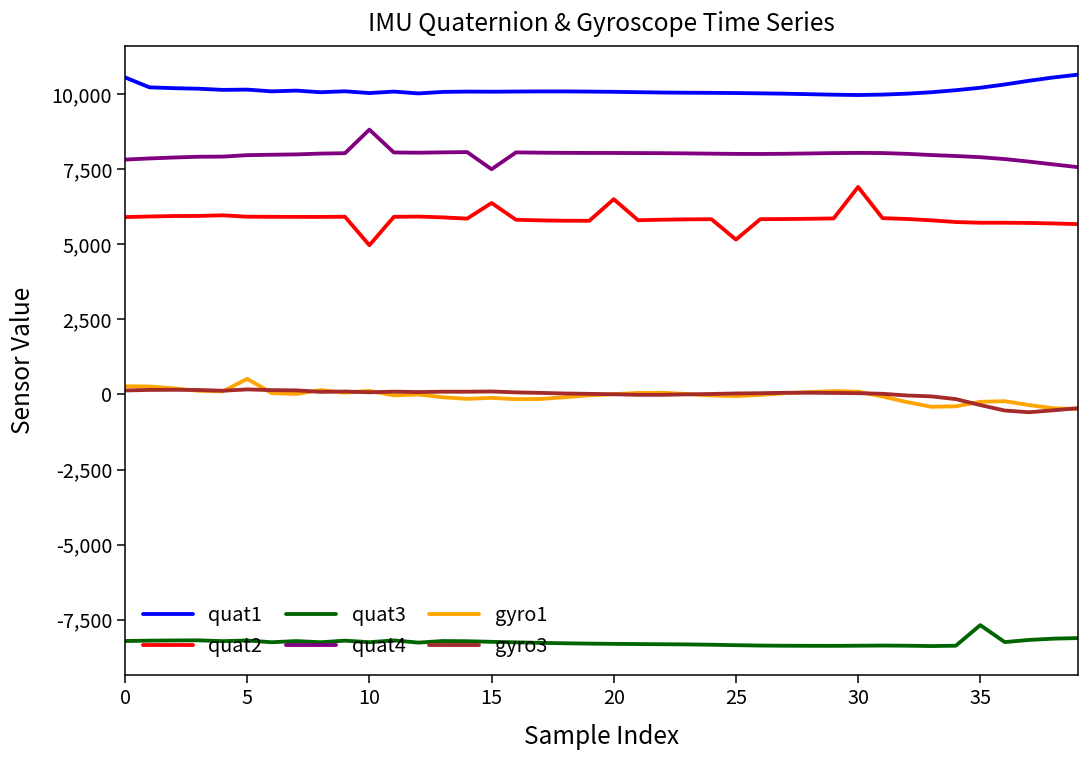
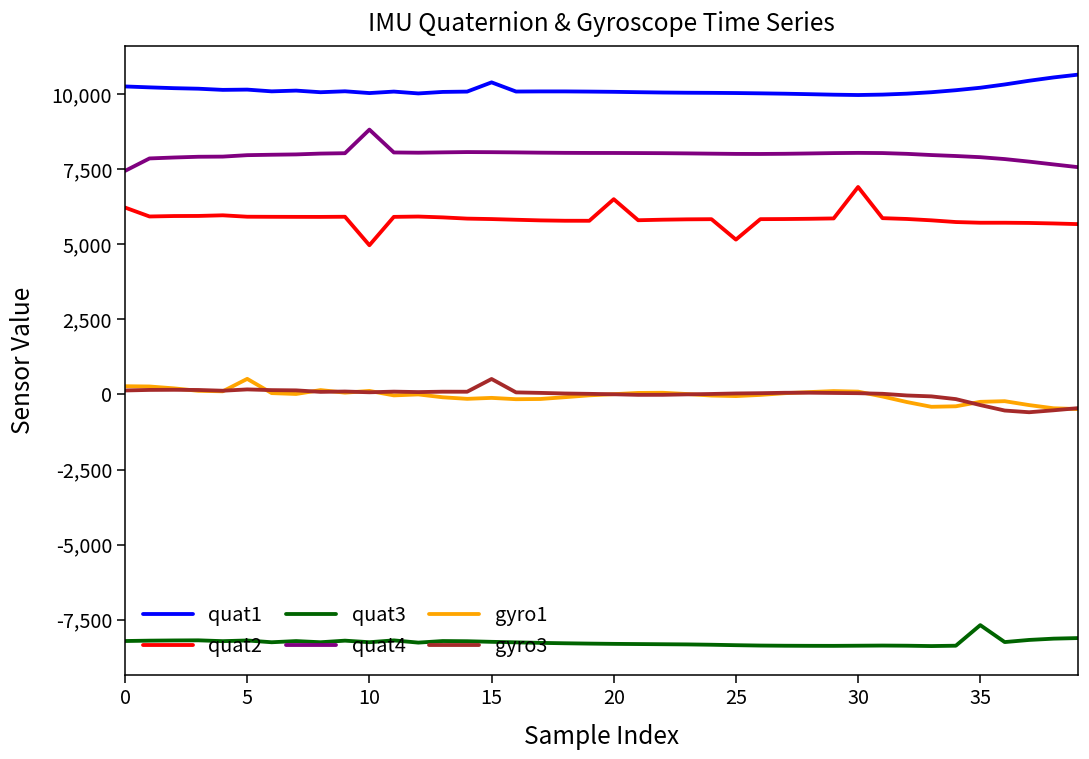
quat1, 0: 10,600 -> 10,300
quat2, 0: 5,900 -> 6,200
quat4, 0: 7,800 -> 7,400
quat1, 15: 10,100 -> 10,400
quat2, 15: 6,400 -> 5,800
quat4, 15: 7,500 -> 8,100
gyro3, 15: 100 -> 500
